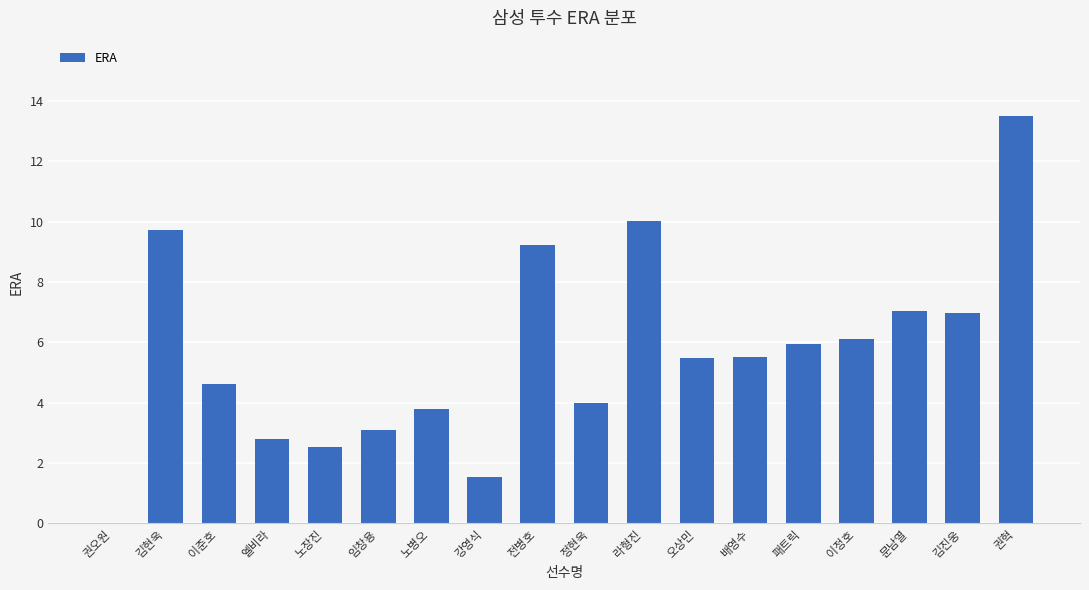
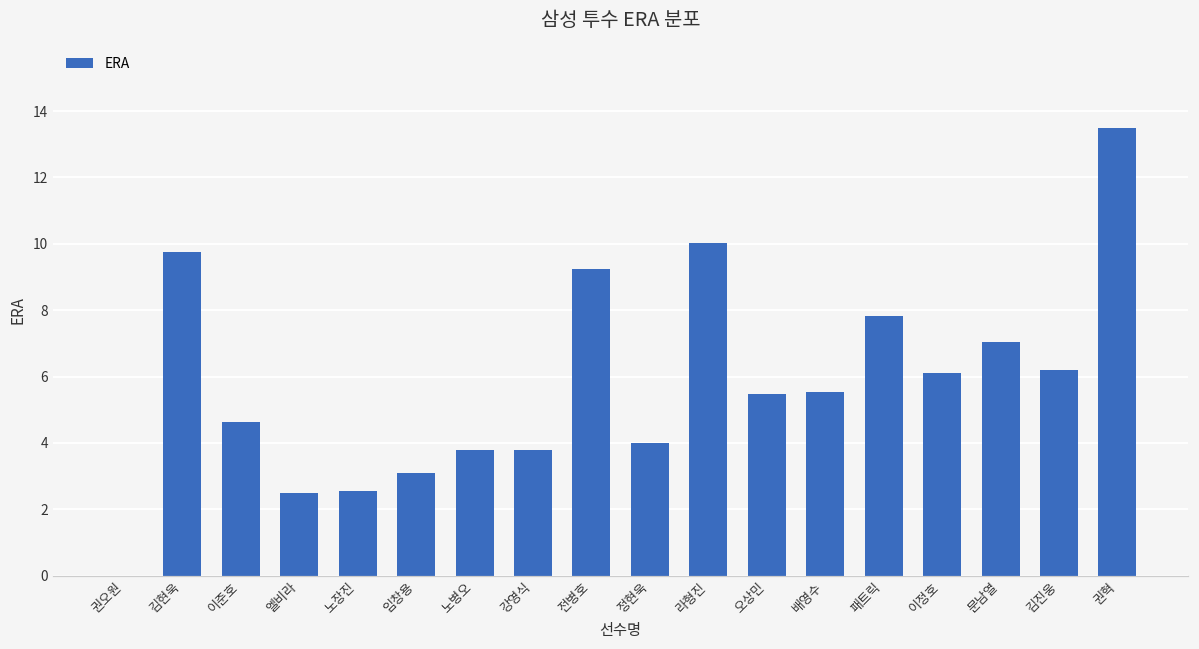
엘비라: 2.8 -> 2.5
강영식: 1.5 -> 3.8
패트릭: 6.0 -> 7.8
김진웅: 7.0 -> 6.2
